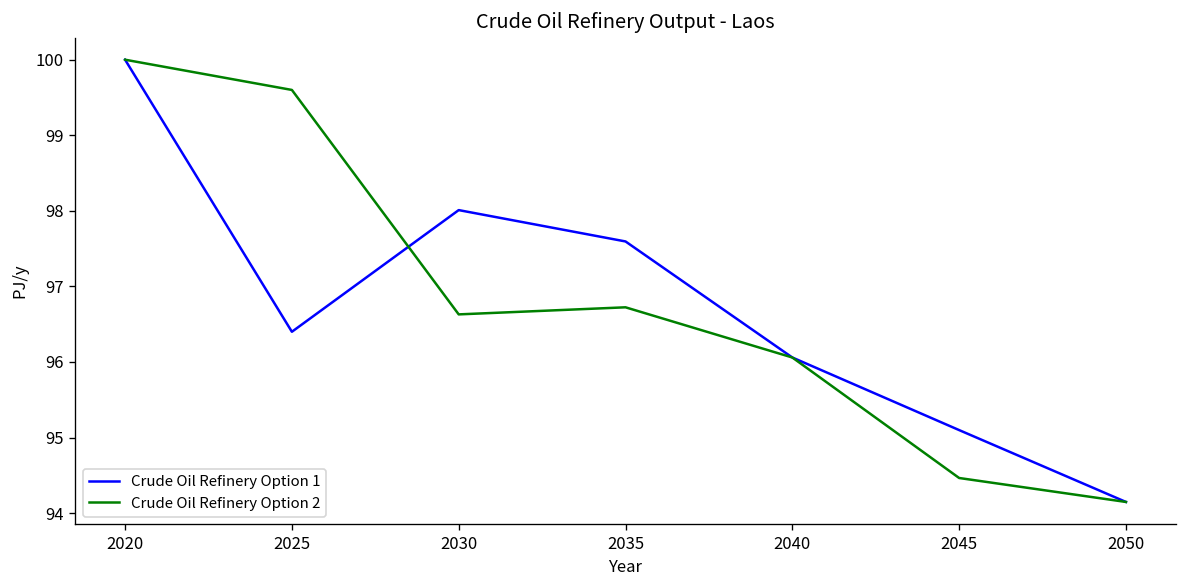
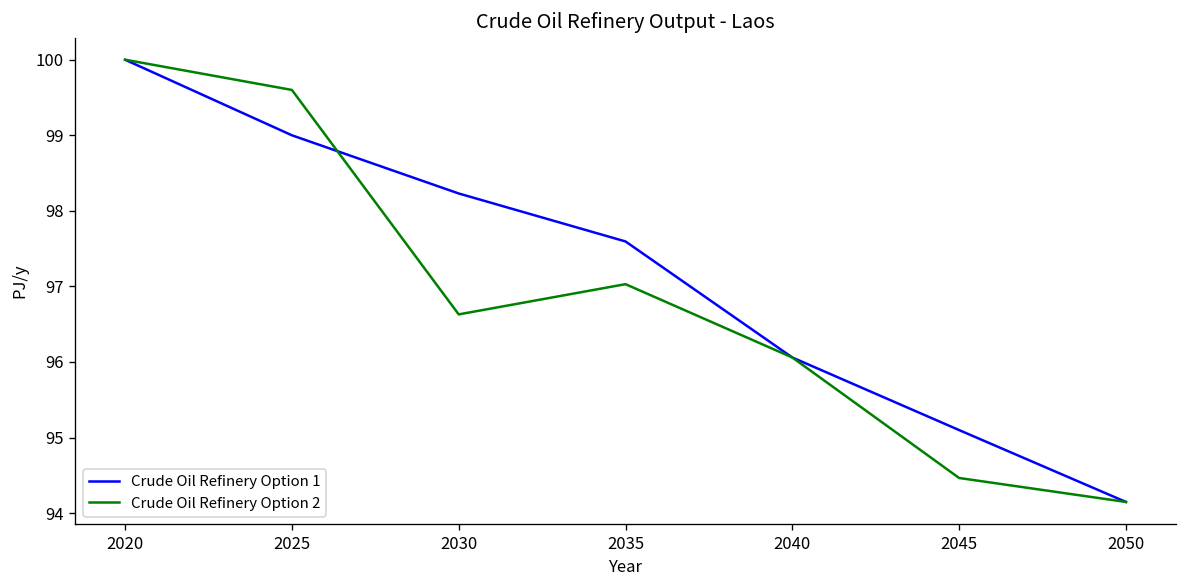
Crude Oil Refinery Option 1, 2025: 96.4 -> 99.0
Crude Oil Refinery Option 1, 2030: 98.0 -> 98.2
Crude Oil Refinery Option 2, 2035: 96.7 -> 97.0
